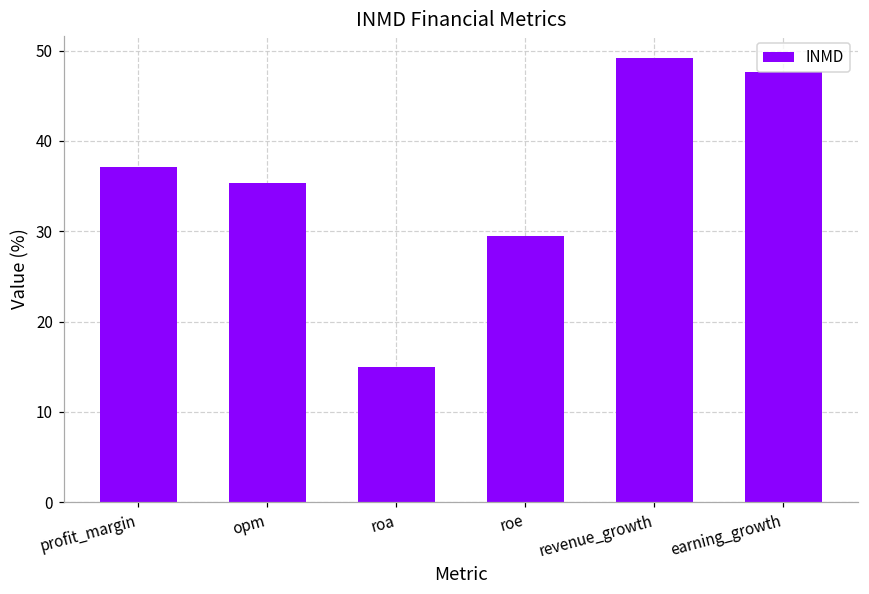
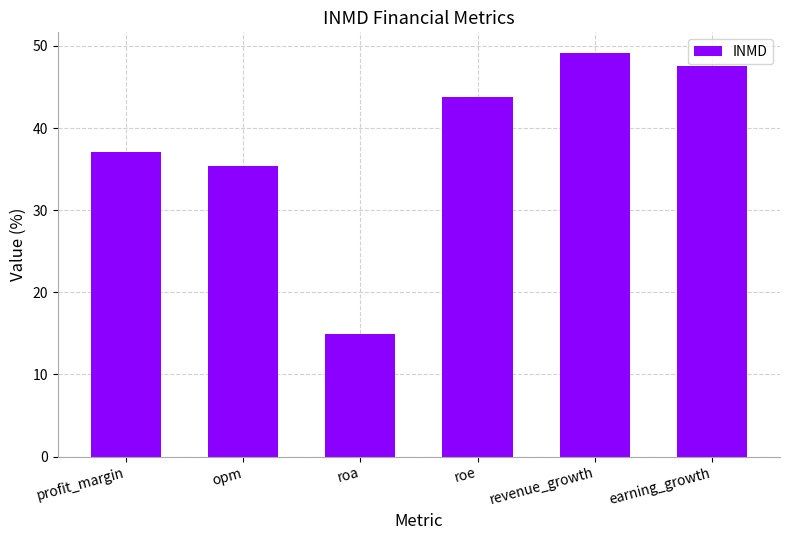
roe: 30 -> 44
